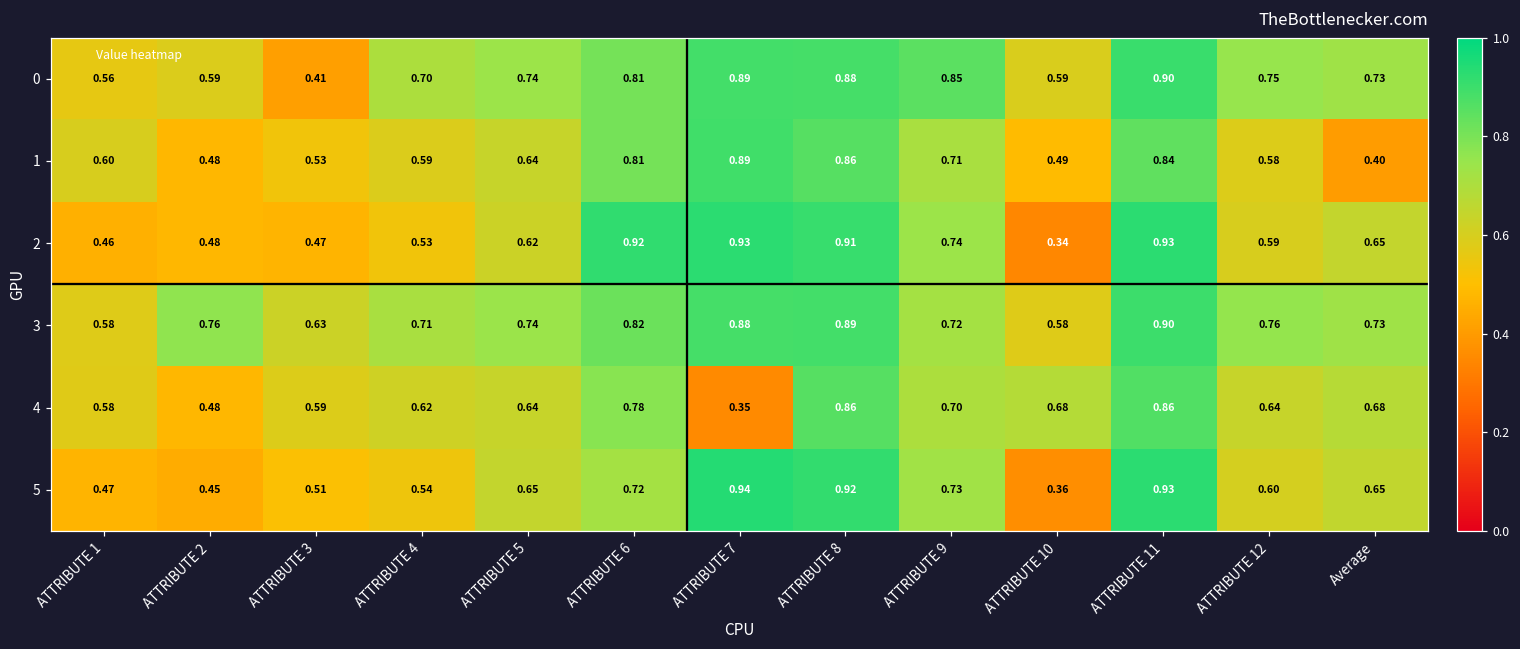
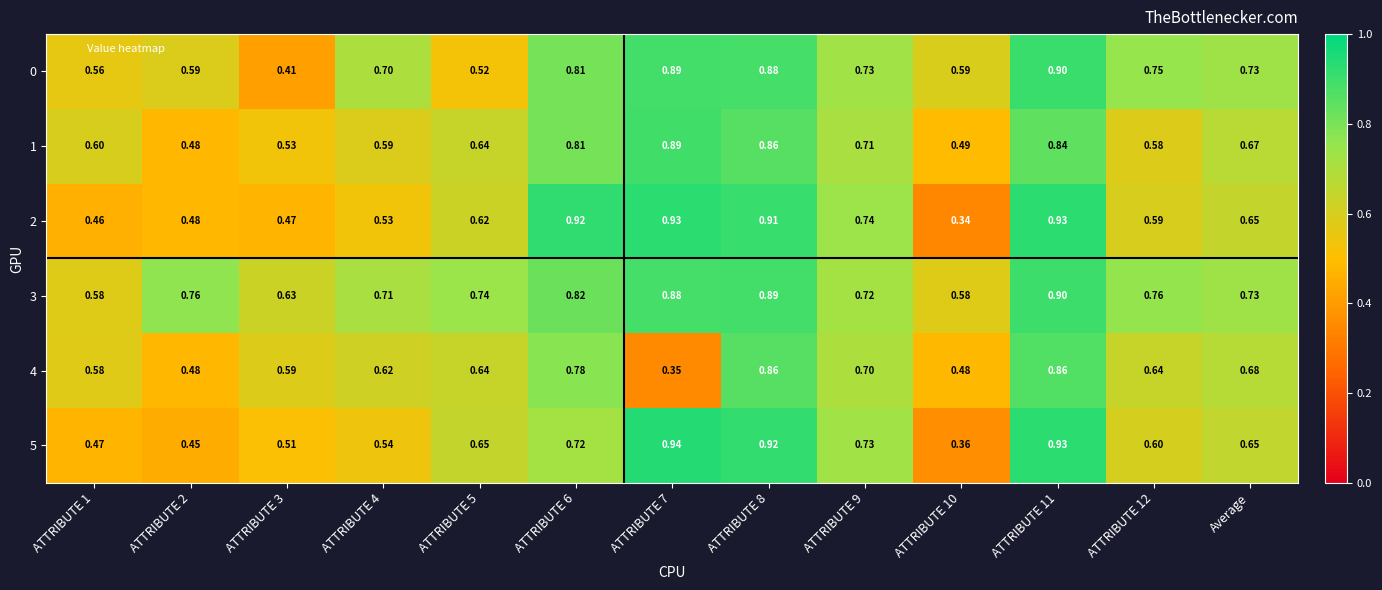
0, ATTRIBUTE 5: 0.74 -> 0.52
0, ATTRIBUTE 9: 0.85 -> 0.73
1, Average: 0.40 -> 0.67
4, ATTRIBUTE 10: 0.68 -> 0.48
